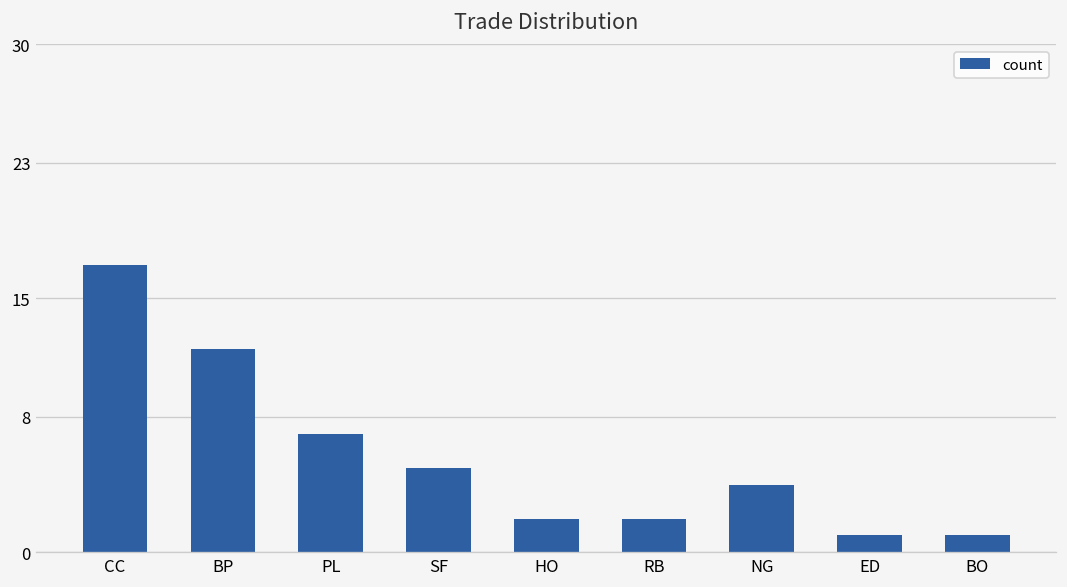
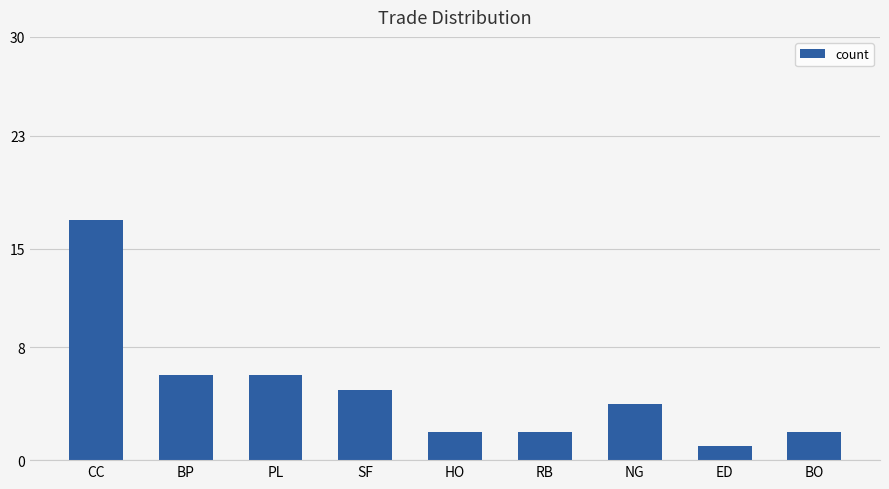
BP: 12 -> 6
PL: 7 -> 6
BO: 1 -> 2
